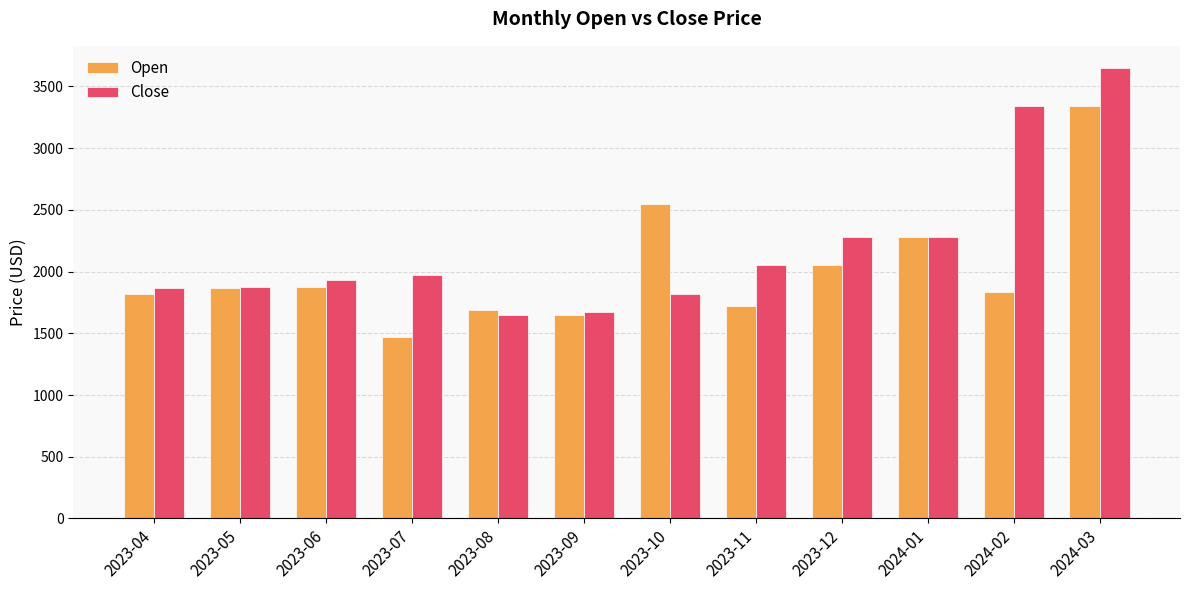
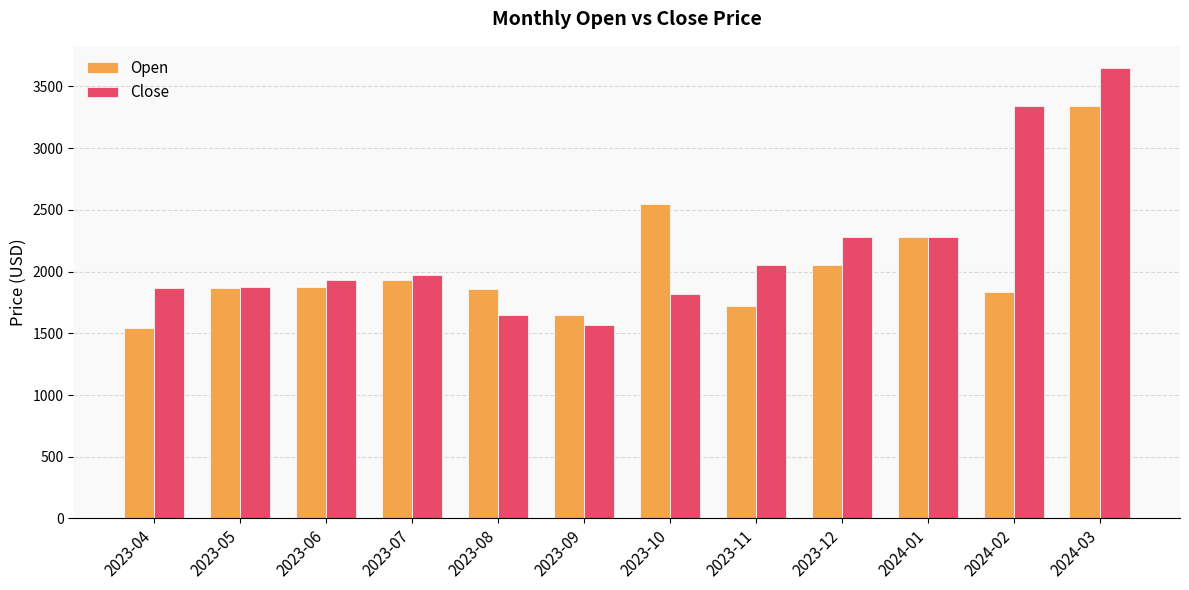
Open, 2023-04: 1820 -> 1540
Open, 2023-07: 1470 -> 1930
Open, 2023-08: 1690 -> 1860
Close, 2023-09: 1670 -> 1570
